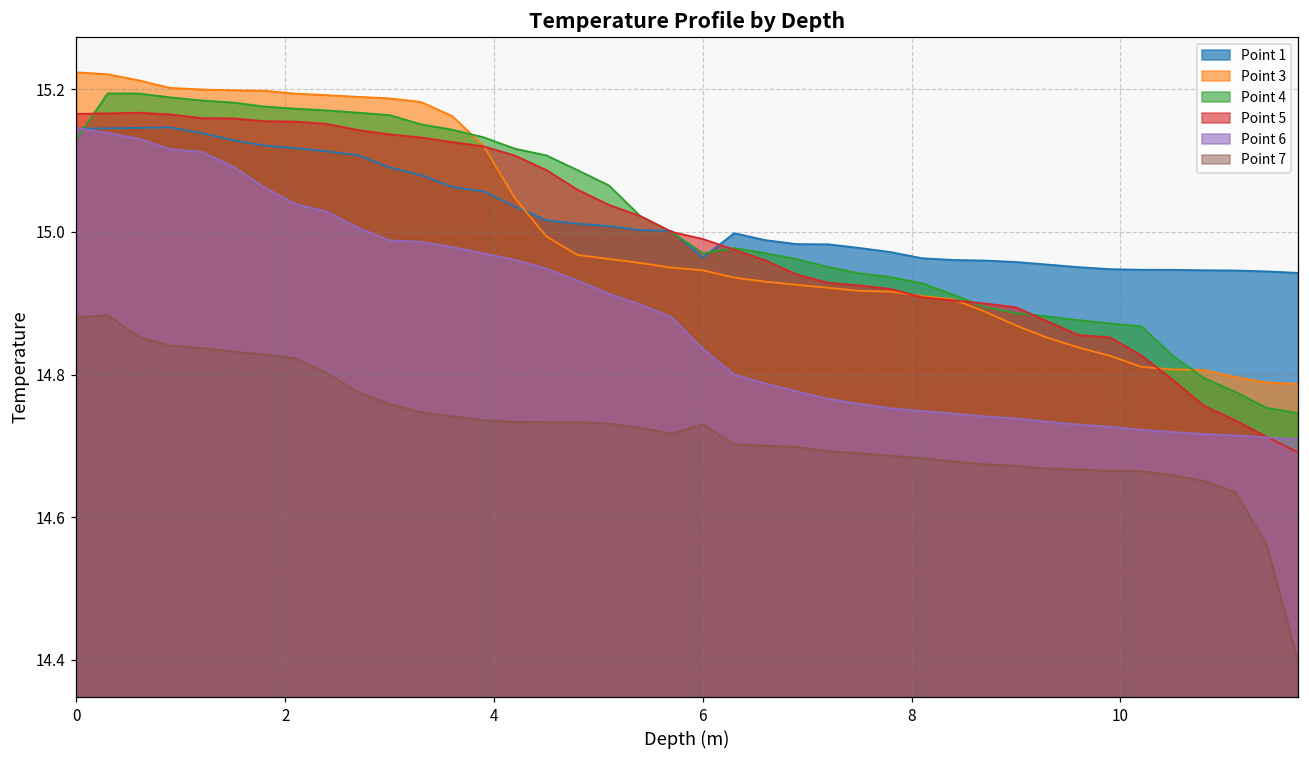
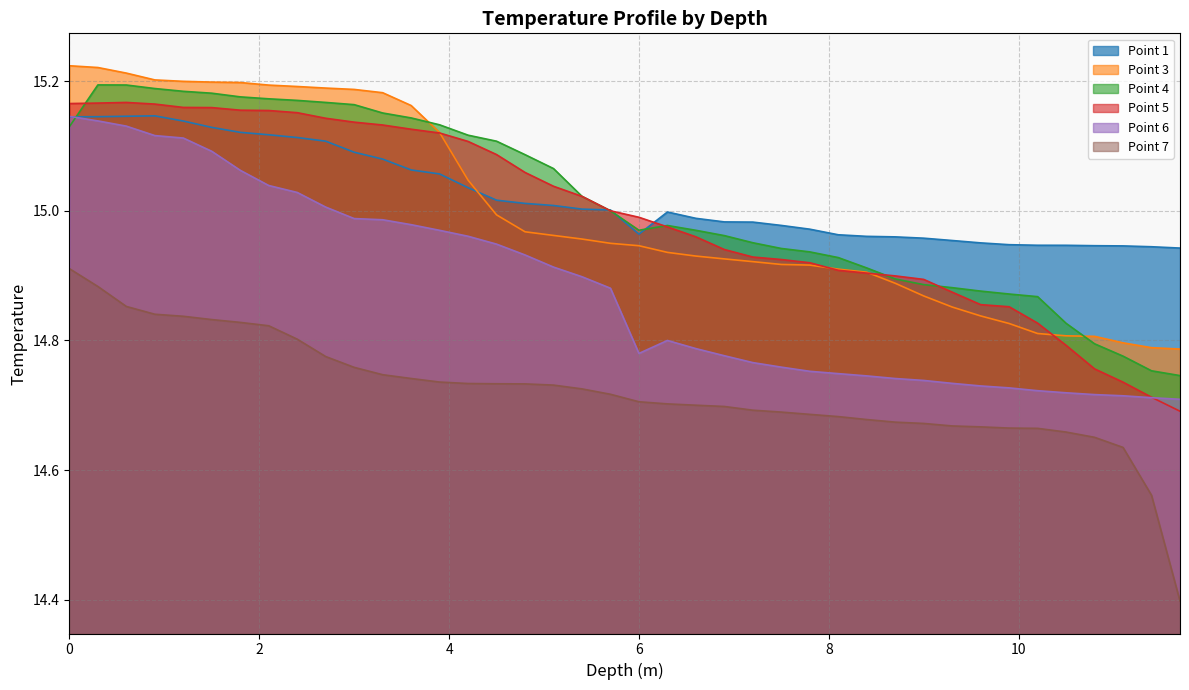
Point 7, 0: 14.88 -> 14.91
Point 6, 6: 14.84 -> 14.78
Point 7, 6: 14.73 -> 14.71
